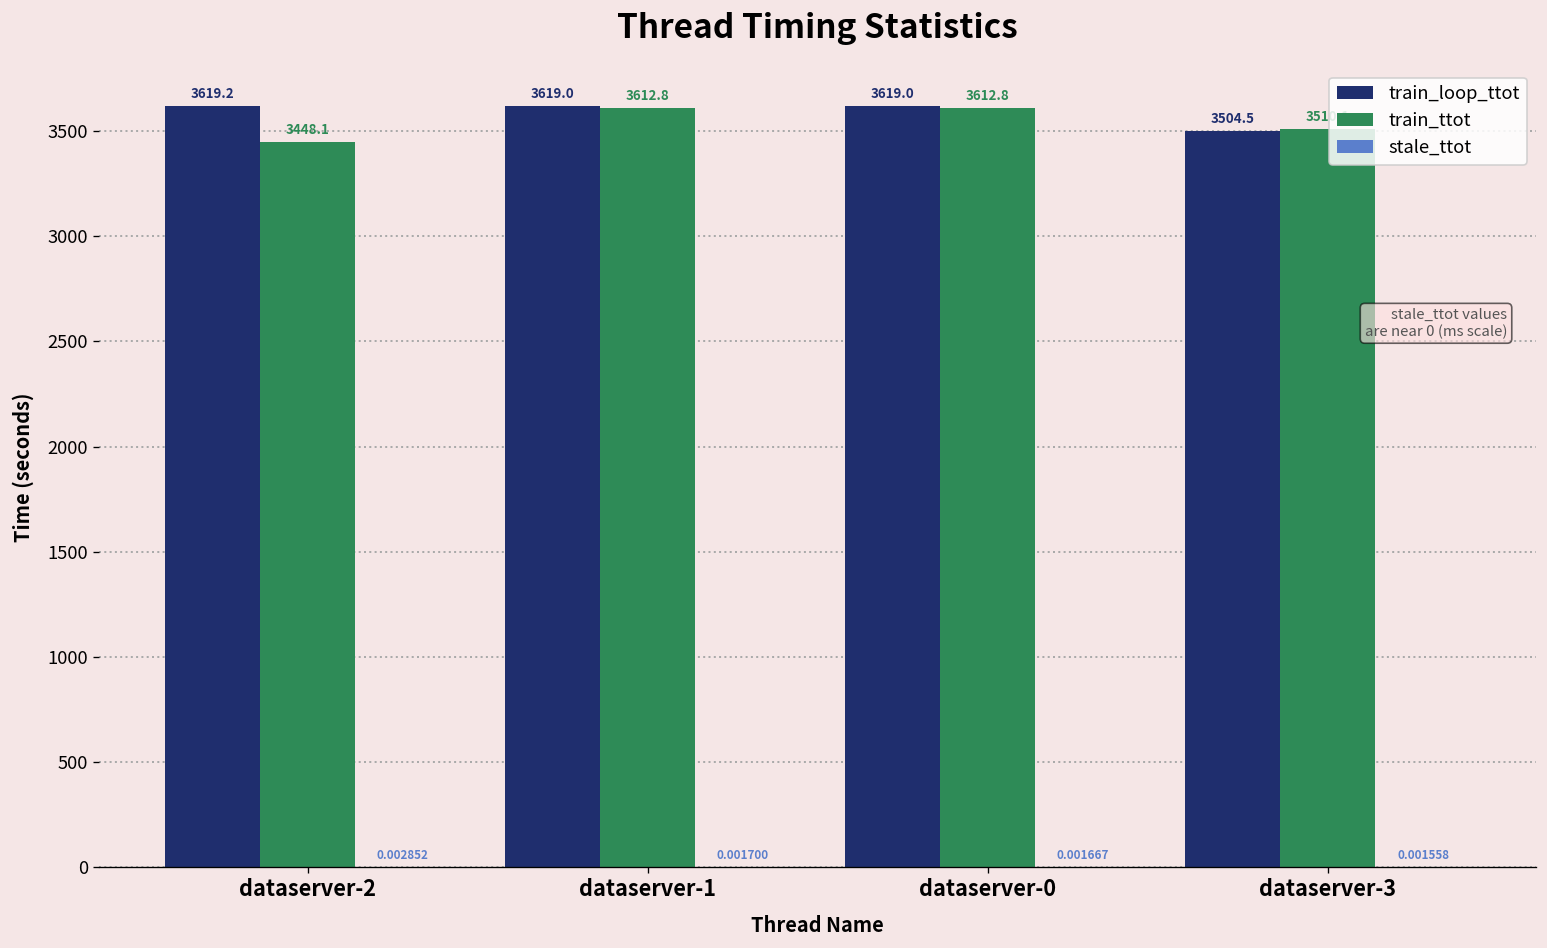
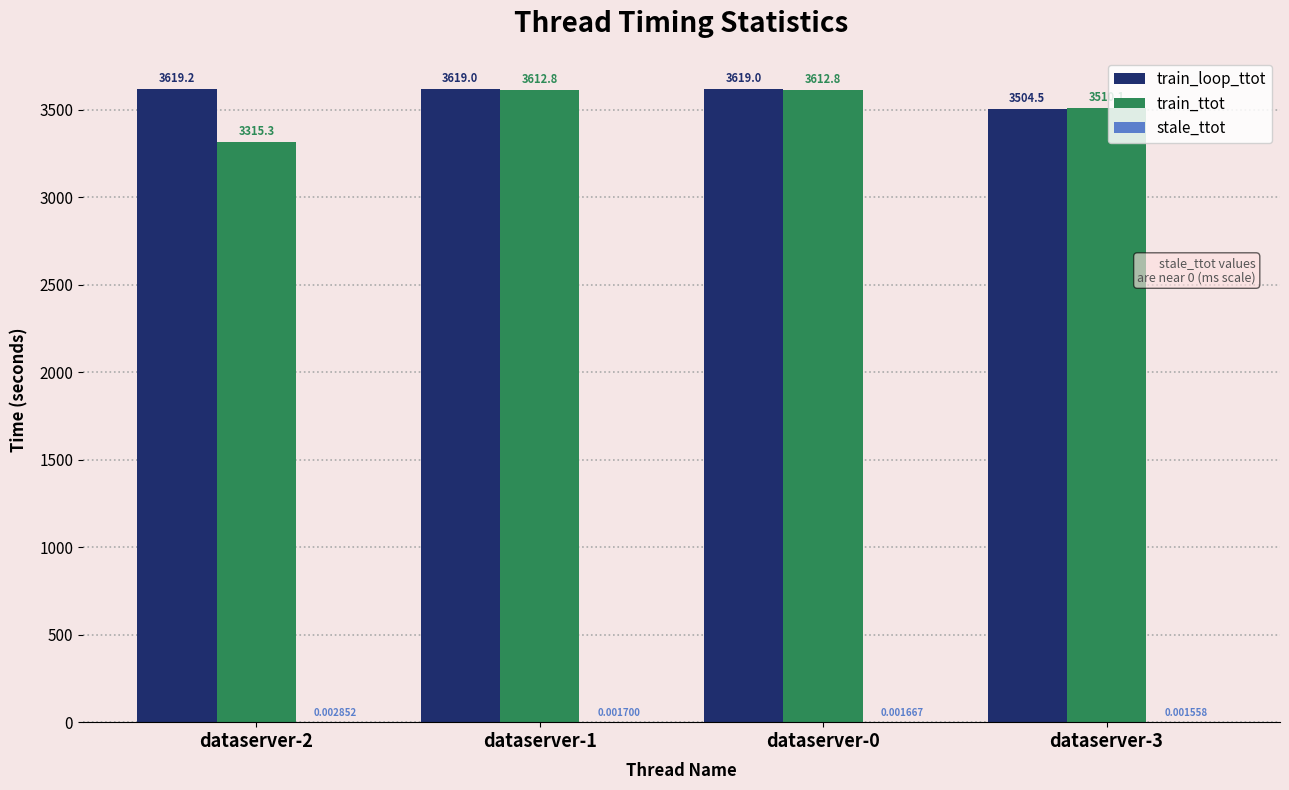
train_ttot, dataserver-2: 3448.1 -> 3315.3
